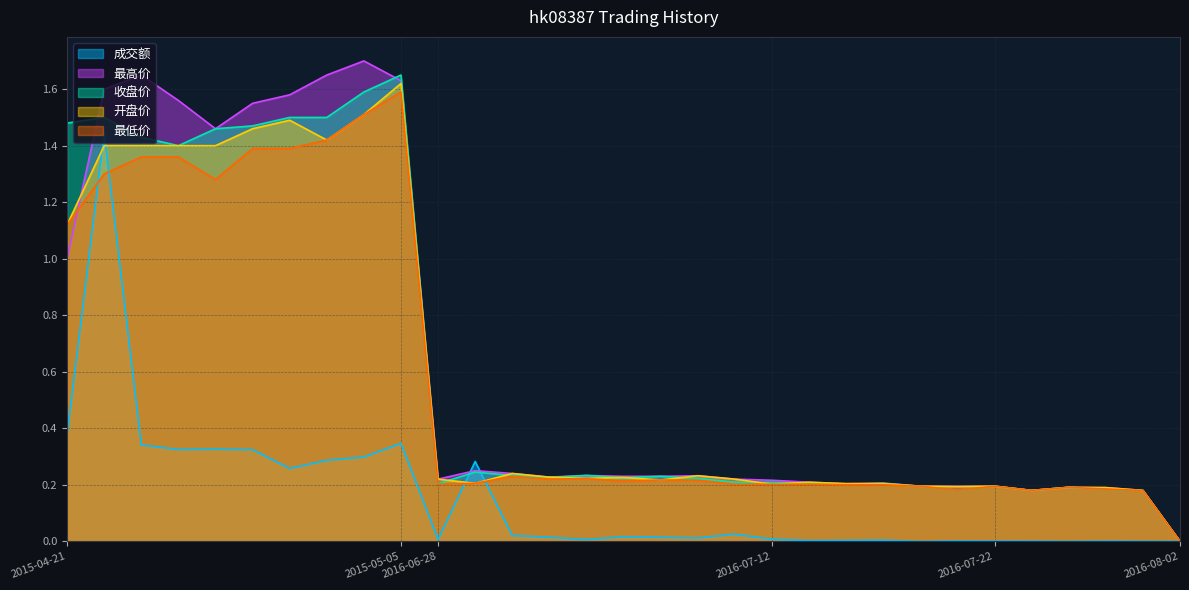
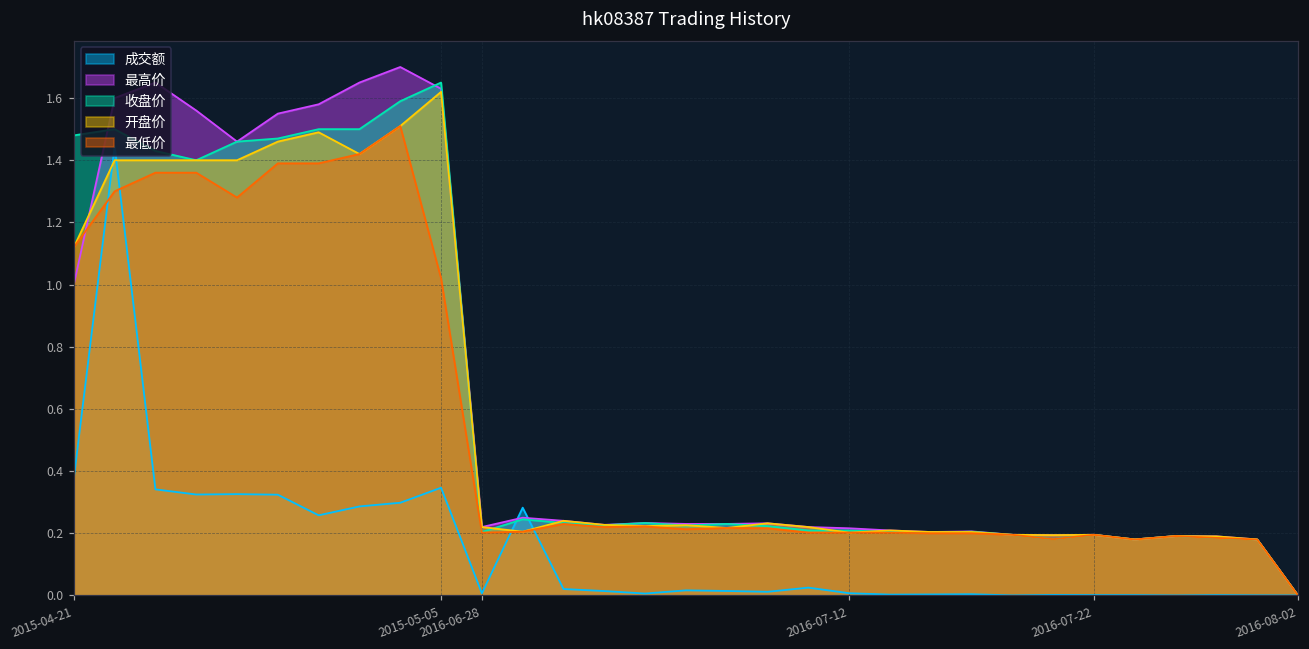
最低价, 2015-05-05: 1.59 -> 1.02
